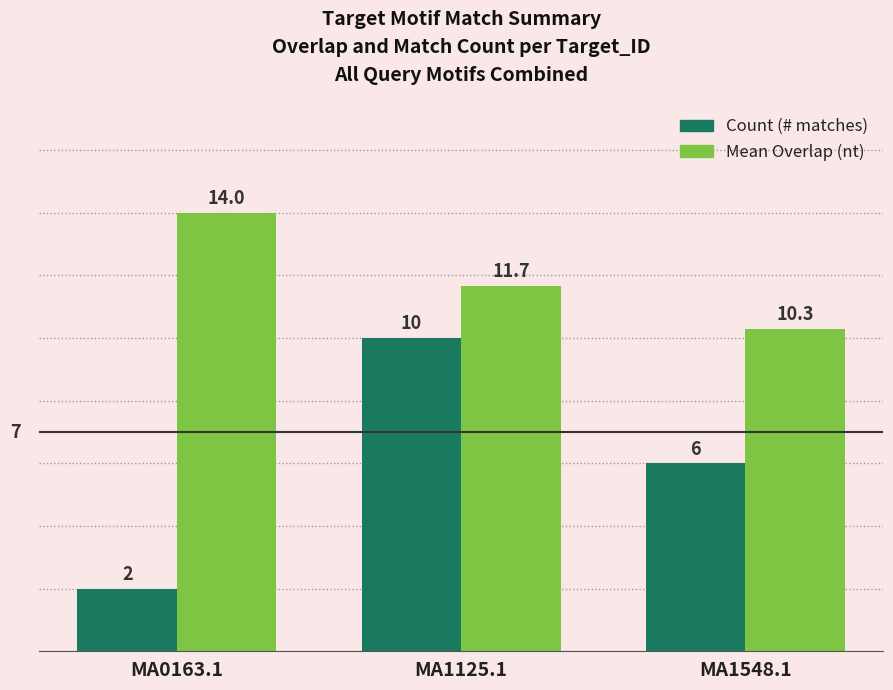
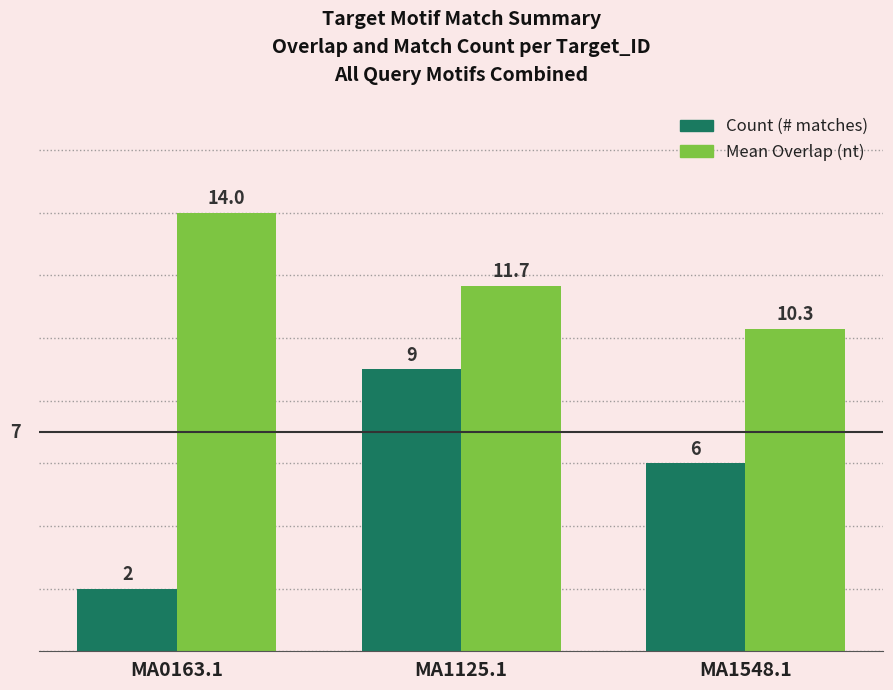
Count (# matches), MA1125.1: 10 -> 9
